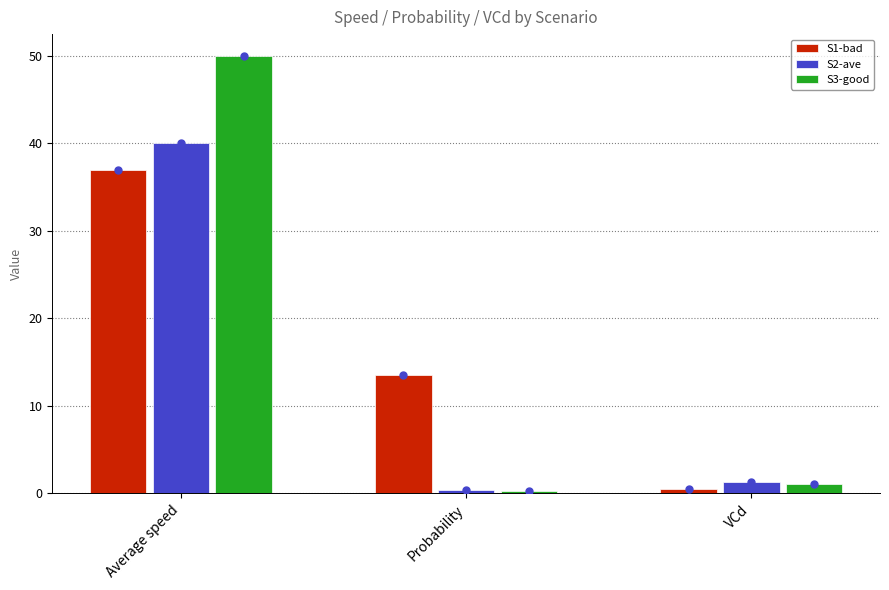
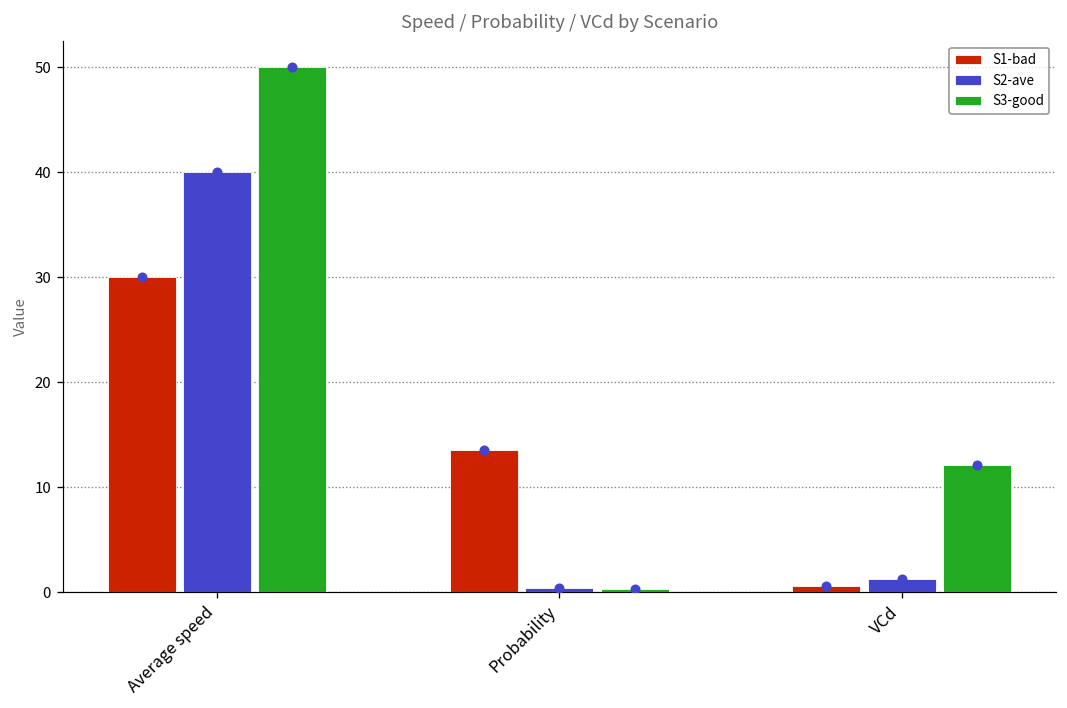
S1-bad, Average speed: 37 -> 30
S3-good, VCd: 1 -> 12
